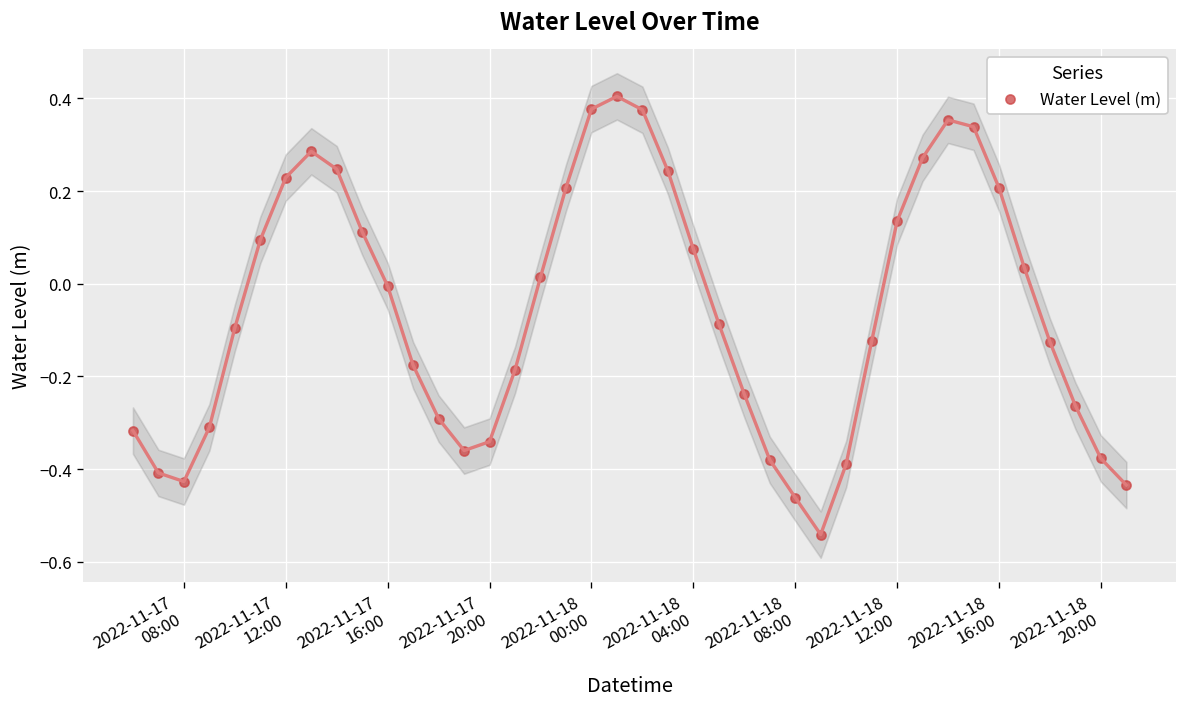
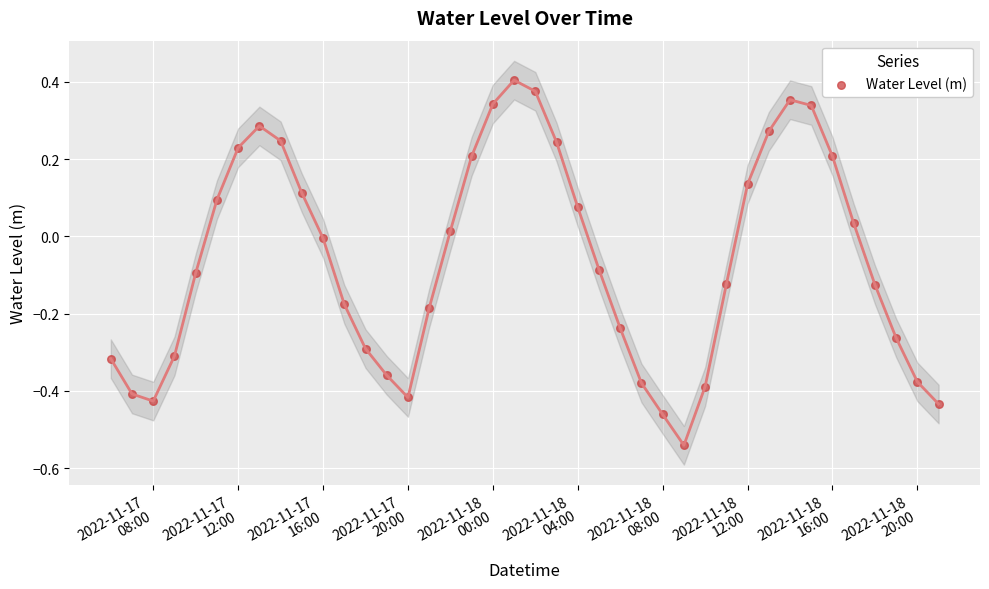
Water Level (m), 2022-11-17 20:00: -0.34 -> -0.42
Water Level (m), 2022-11-18 00:00: 0.38 -> 0.34
